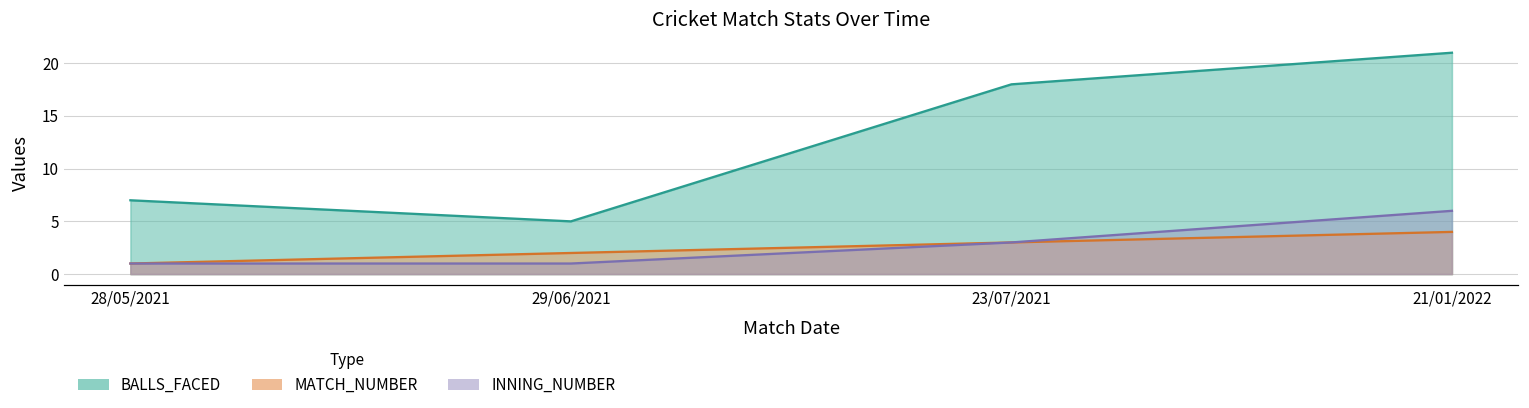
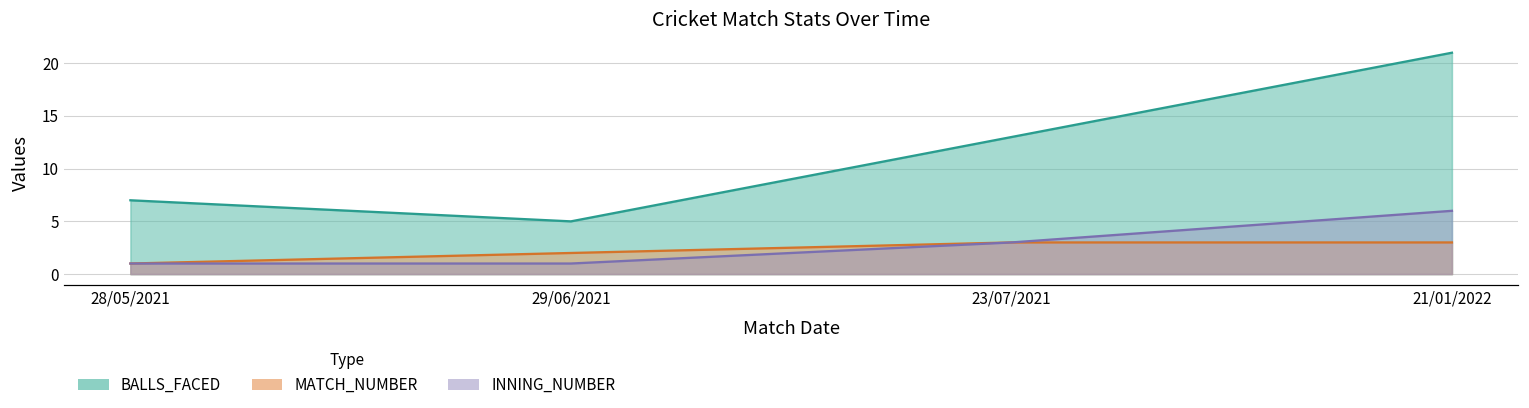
BALLS_FACED, 23/07/2021: 18 -> 13
MATCH_NUMBER, 21/01/2022: 4 -> 3
